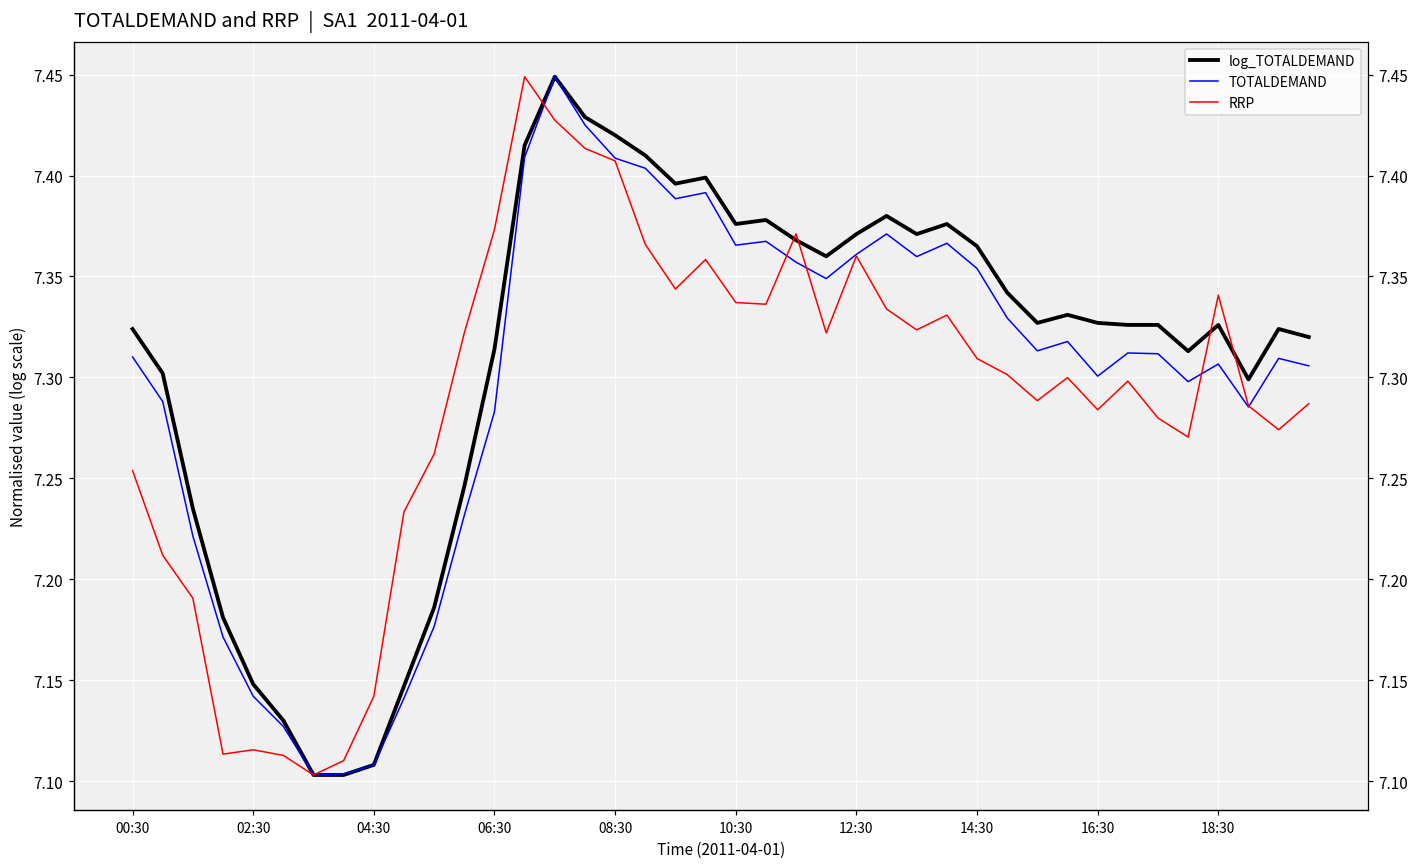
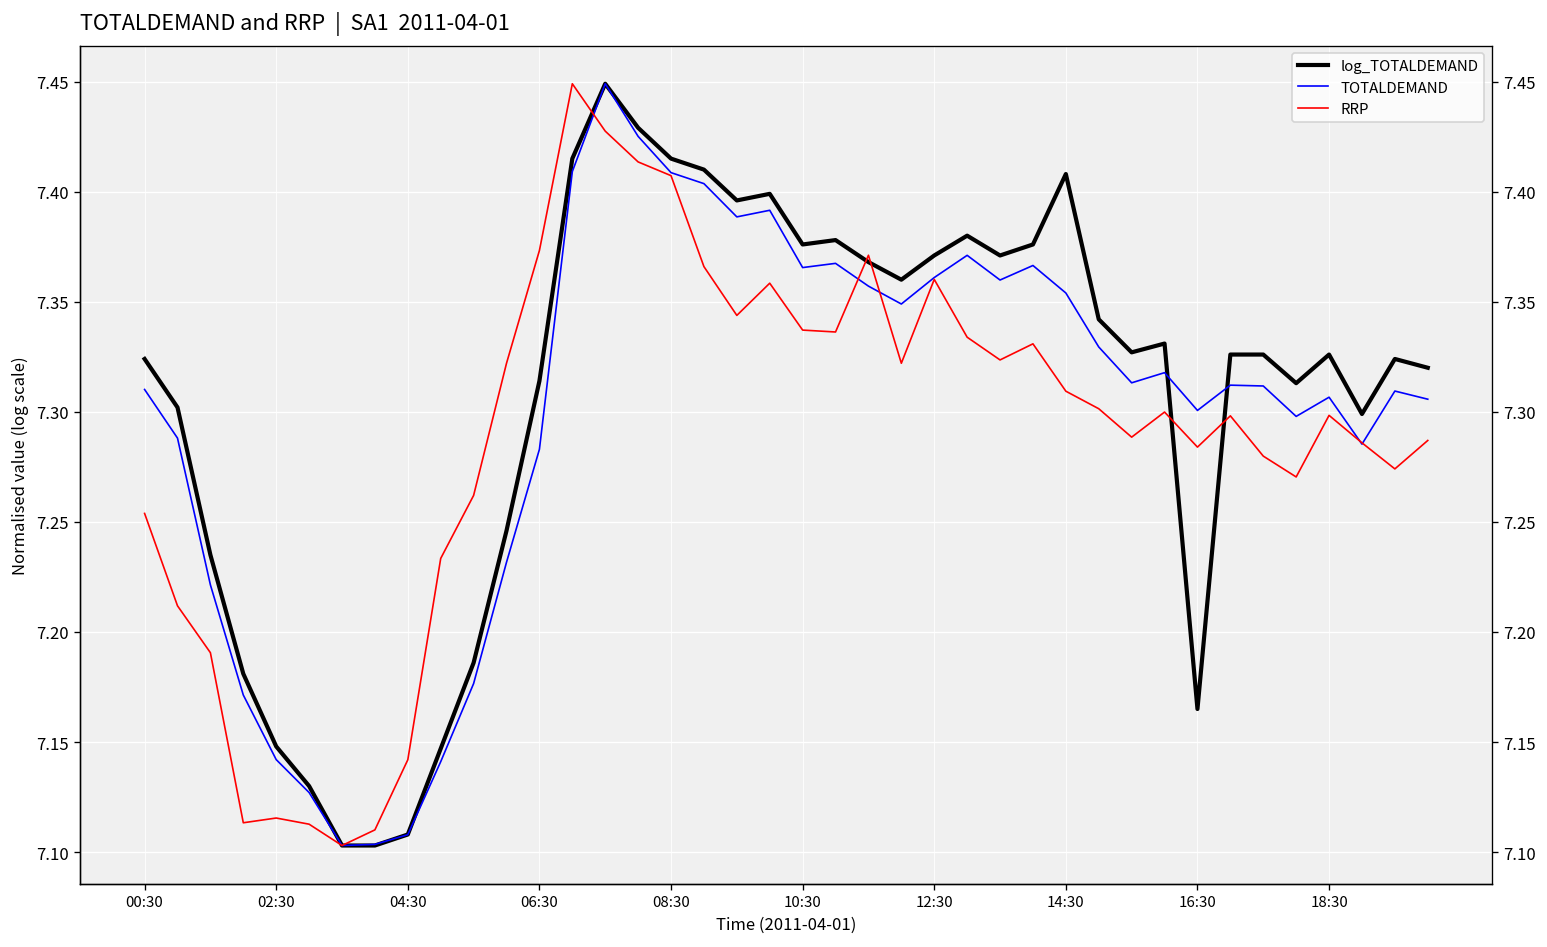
log_TOTALDEMAND, 08:30: 7.420 -> 7.415
log_TOTALDEMAND, 14:30: 7.365 -> 7.408
log_TOTALDEMAND, 16:30: 7.327 -> 7.165
RRP, 18:30: 7.341 -> 7.298
